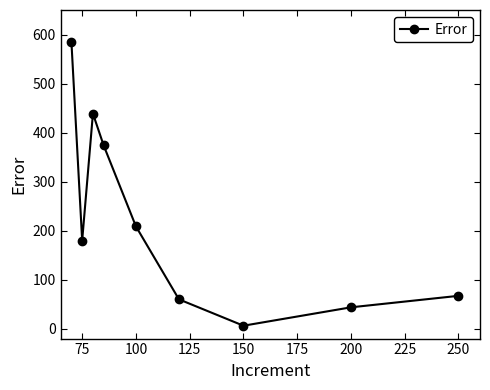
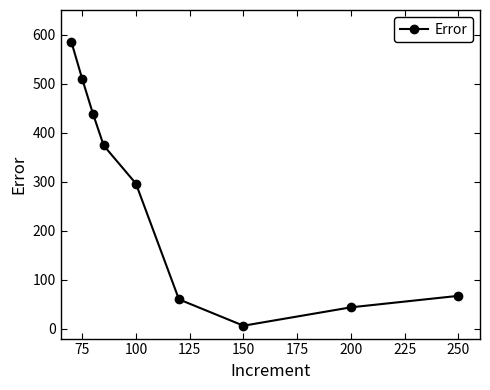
75: 180 -> 510
100: 210 -> 300
